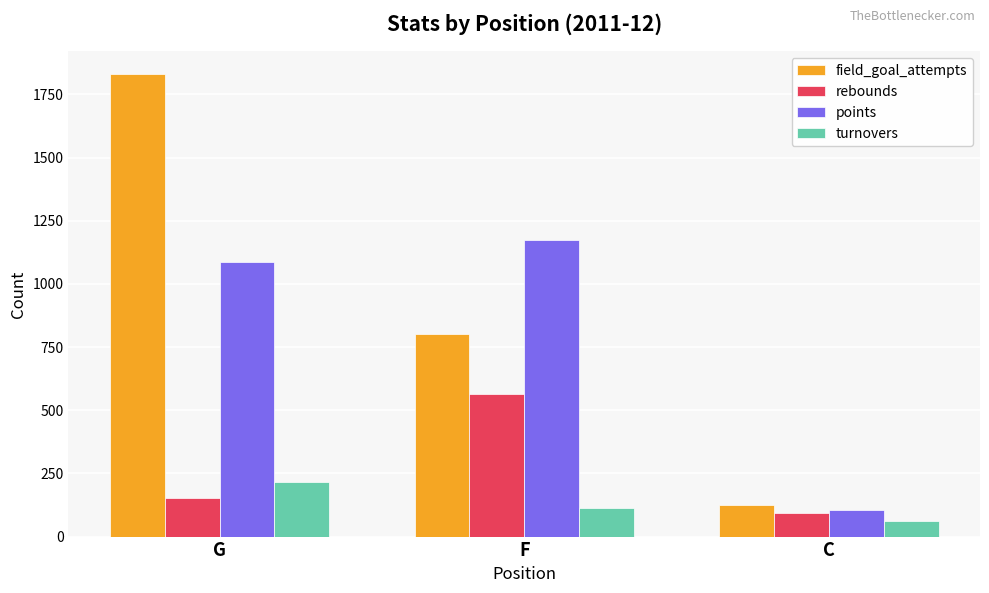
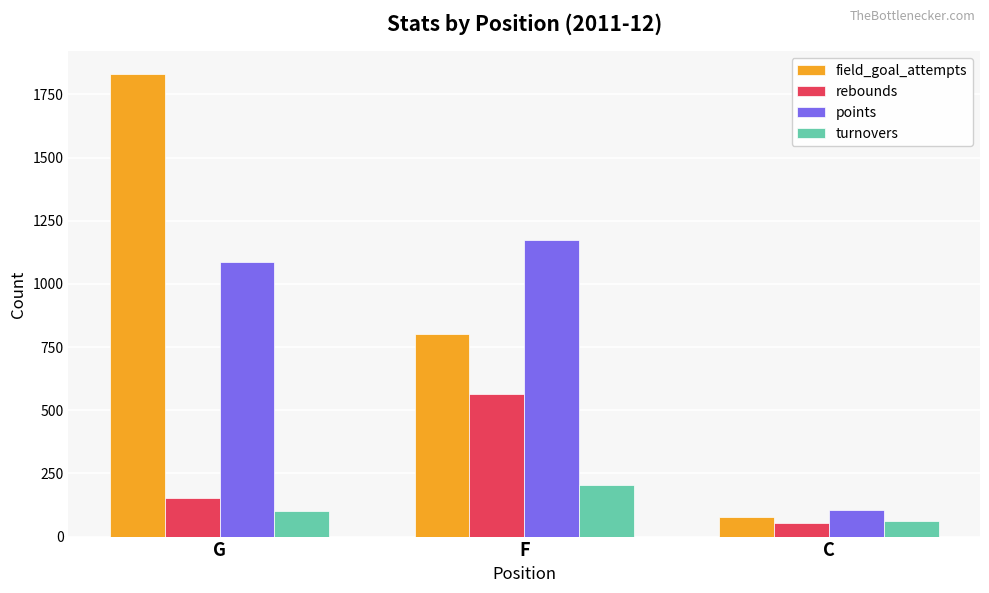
turnovers, G: 220 -> 100
turnovers, F: 110 -> 210
field_goal_attempts, C: 130 -> 80
rebounds, C: 100 -> 60
